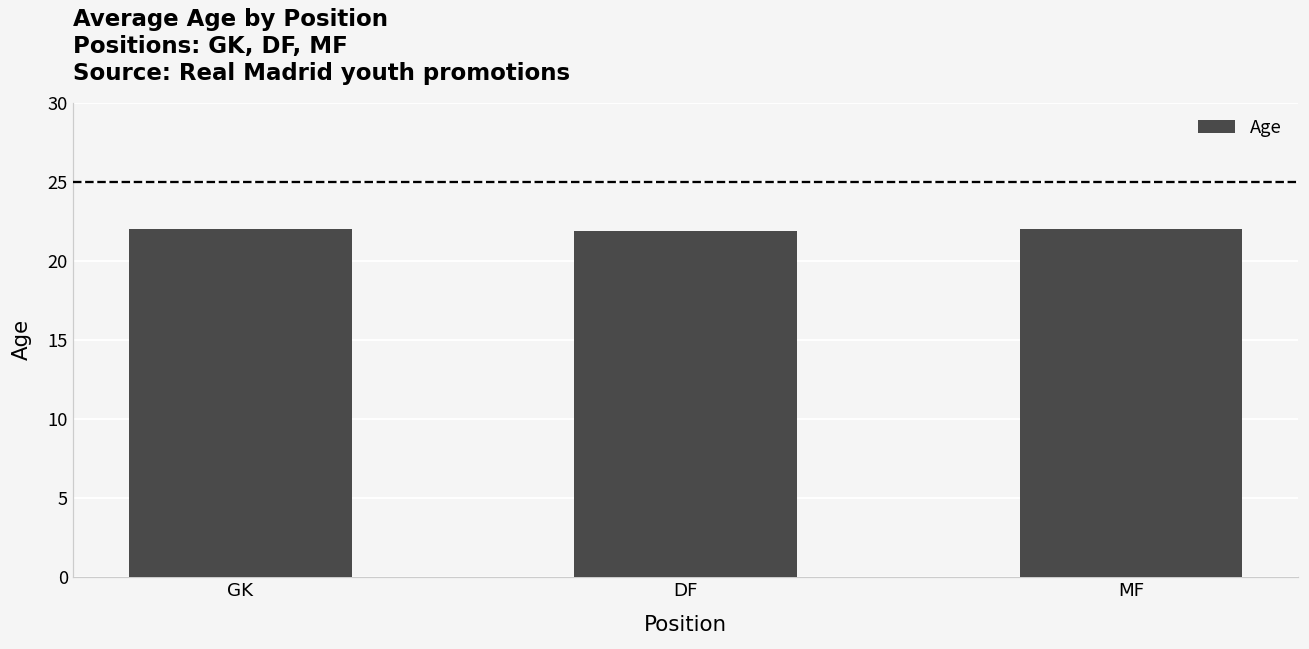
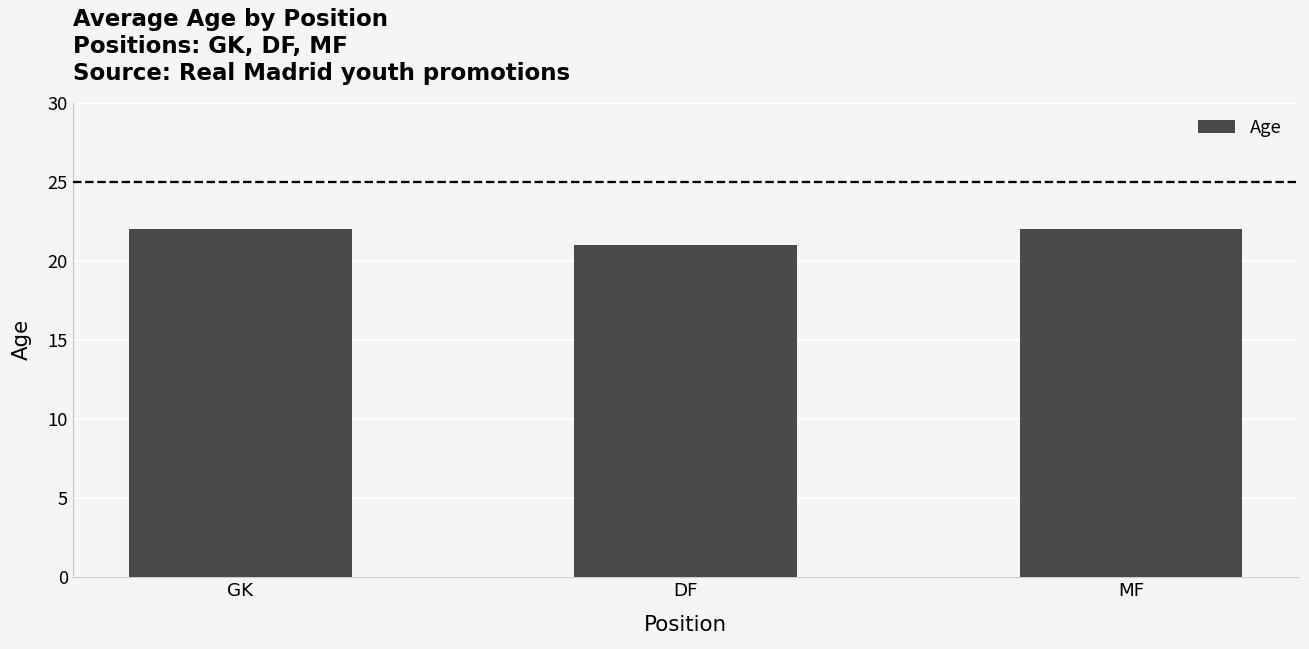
DF: 21.9 -> 21.0
